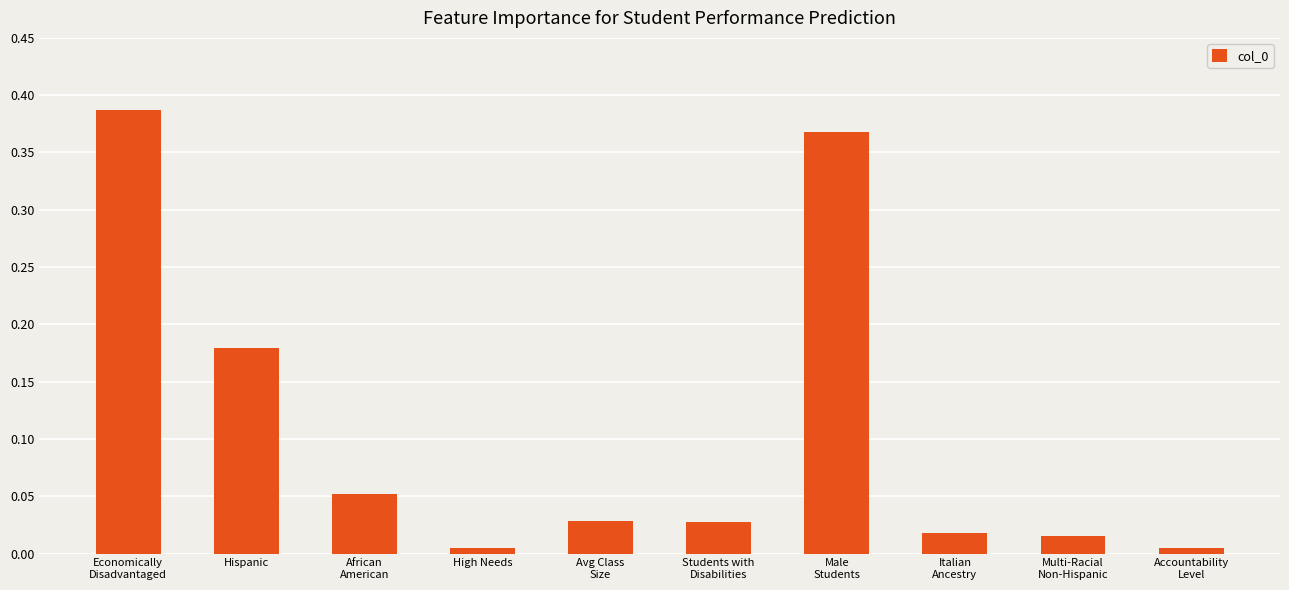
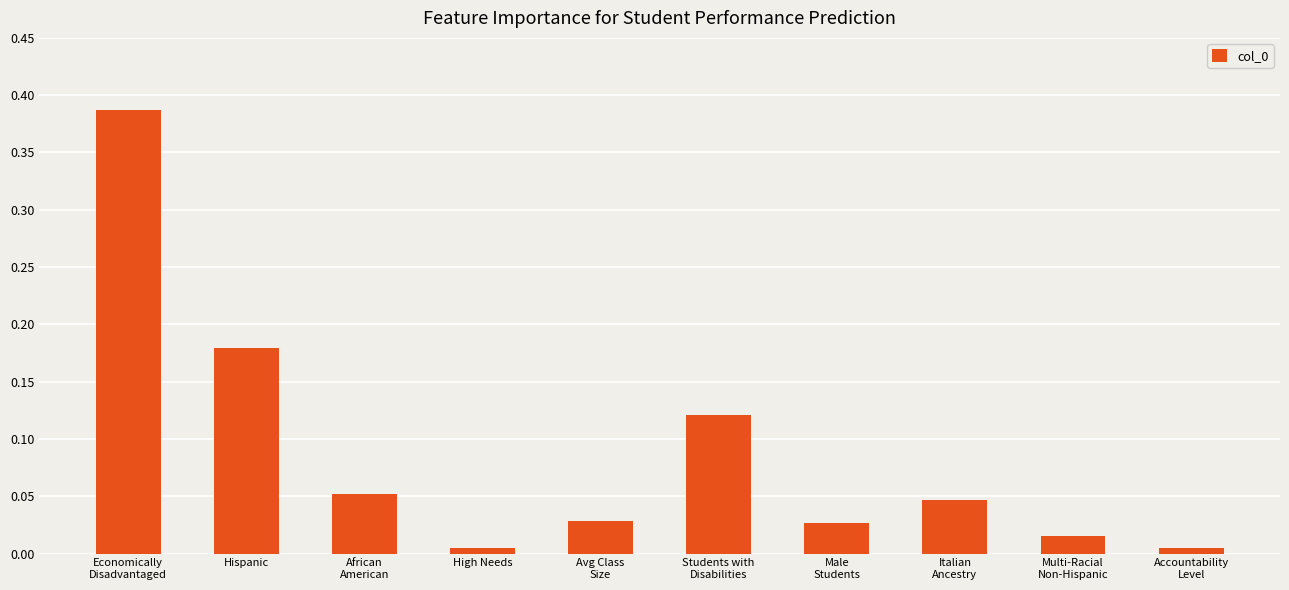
Students with Disabilities: 0.028 -> 0.121
Male Students: 0.368 -> 0.027
Italian Ancestry: 0.018 -> 0.046
